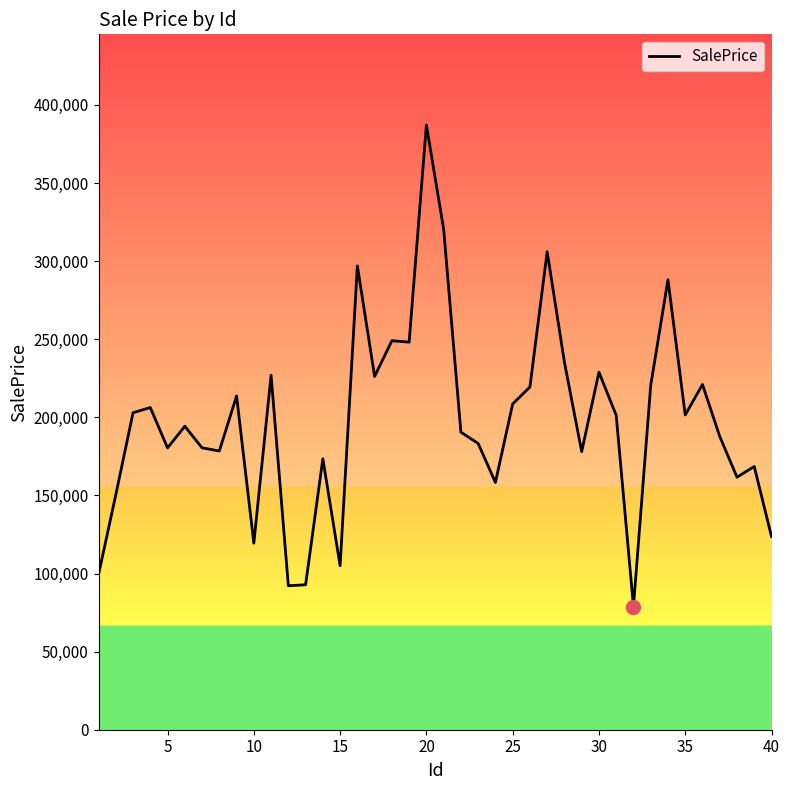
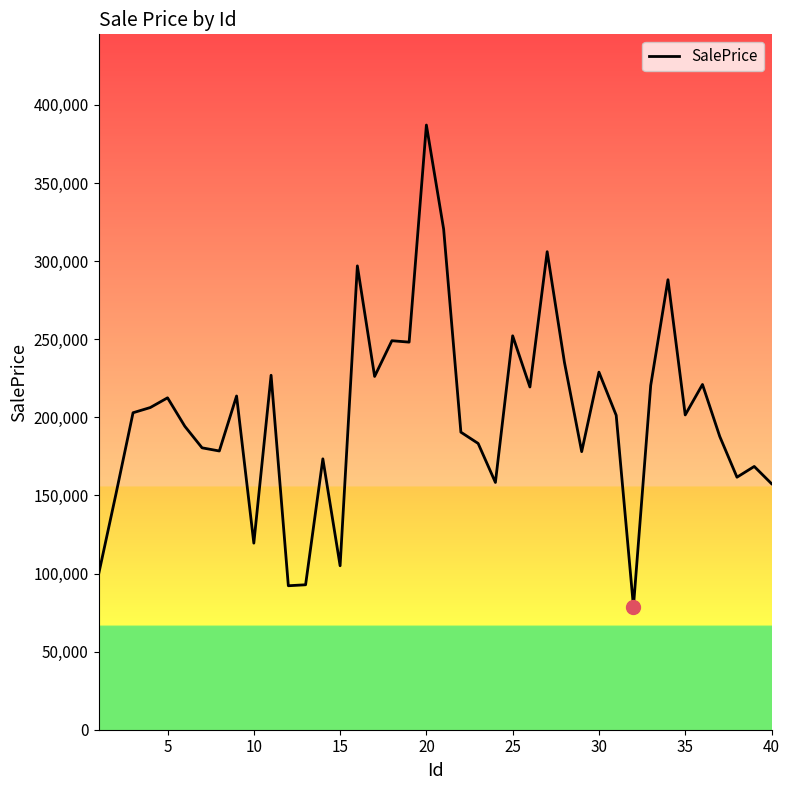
SalePrice, 5: 180,000 -> 212,000
SalePrice, 25: 209,000 -> 252,000
SalePrice, 40: 124,000 -> 158,000
